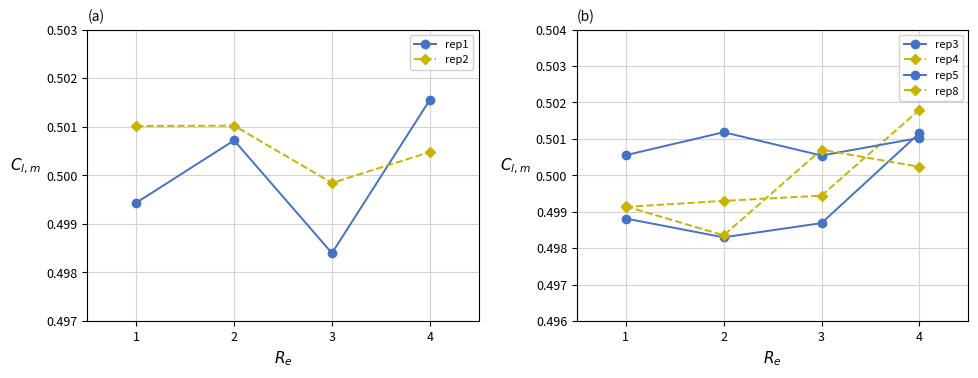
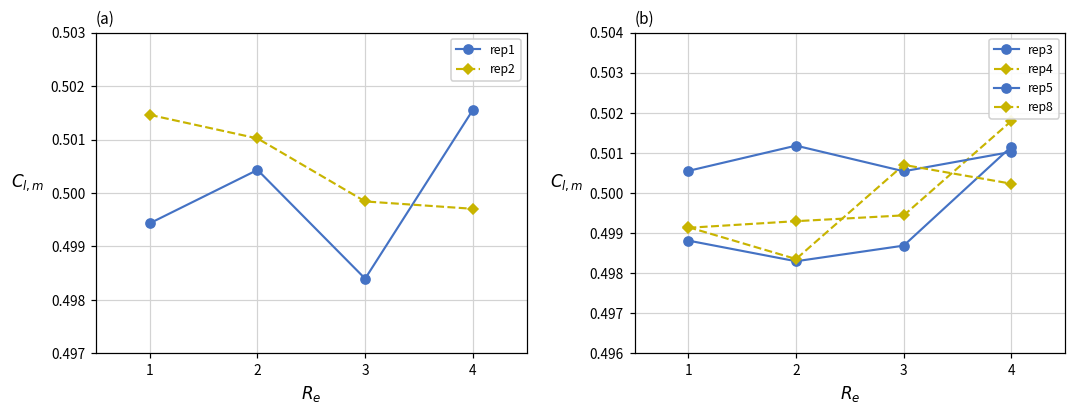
(a), rep2, 1: 0.5010 -> 0.5015
(a), rep1, 2: 0.5007 -> 0.5004
(a), rep2, 4: 0.5005 -> 0.4997
